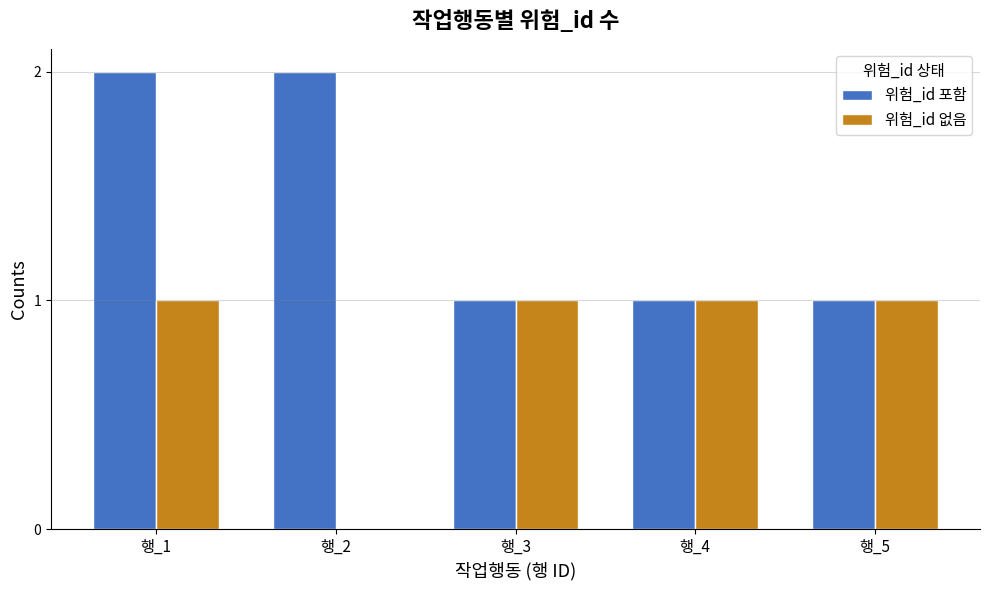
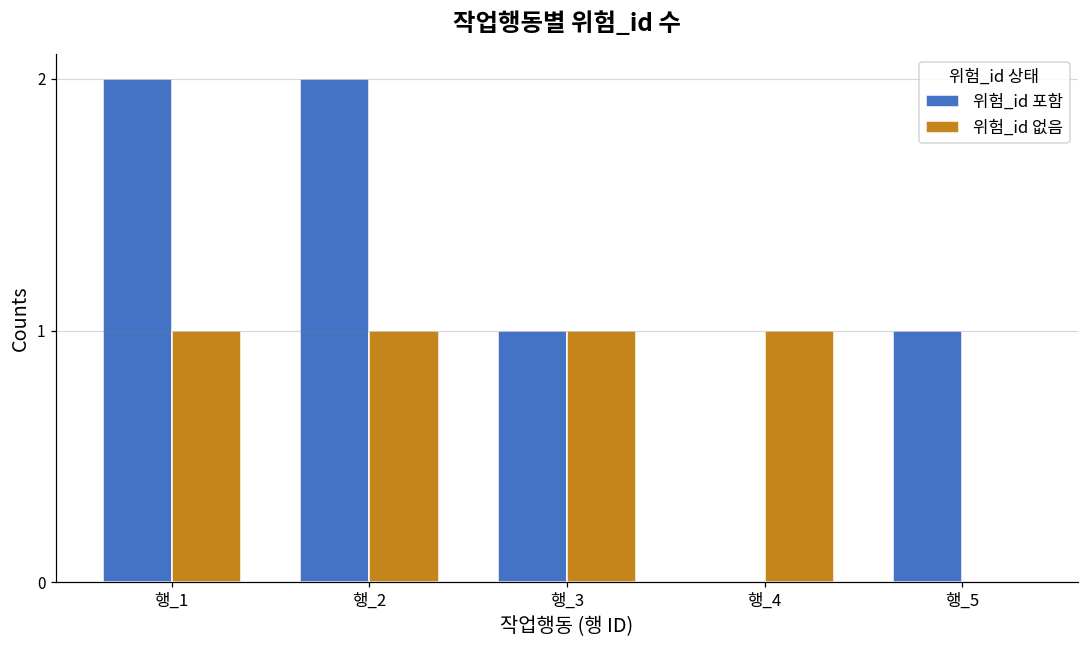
위험_id 없음, 행_2: 0 -> 1
위험_id 포함, 행_4: 1 -> 0
위험_id 없음, 행_5: 1 -> 0
